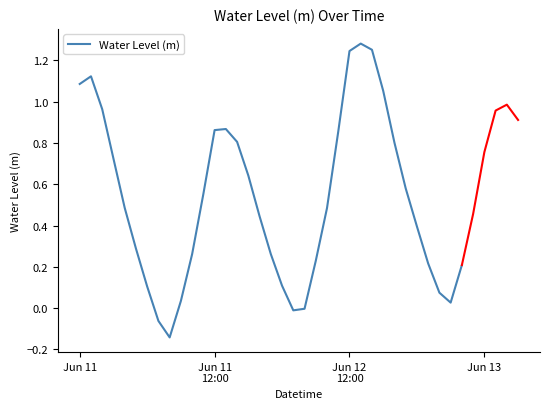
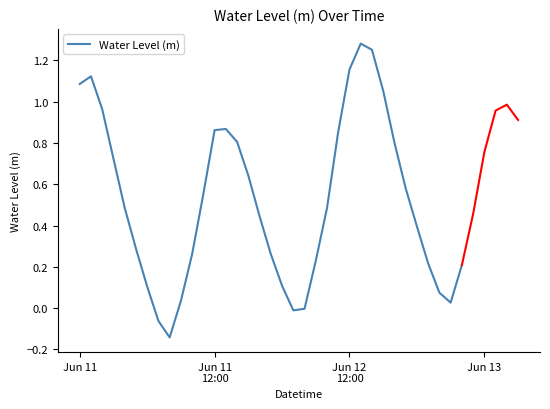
Water Level (m), Jun 12 12:00: 1.25 -> 1.16
